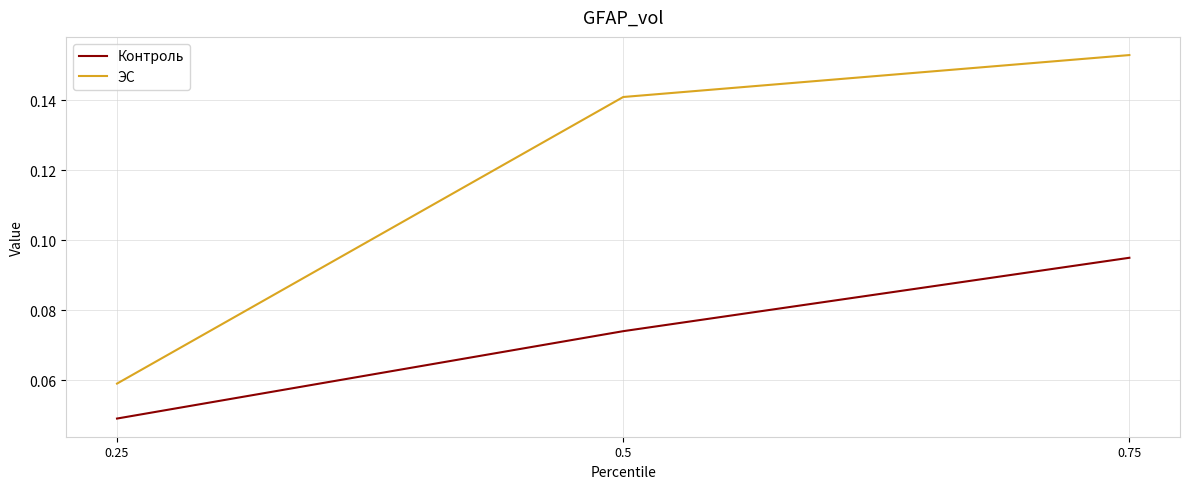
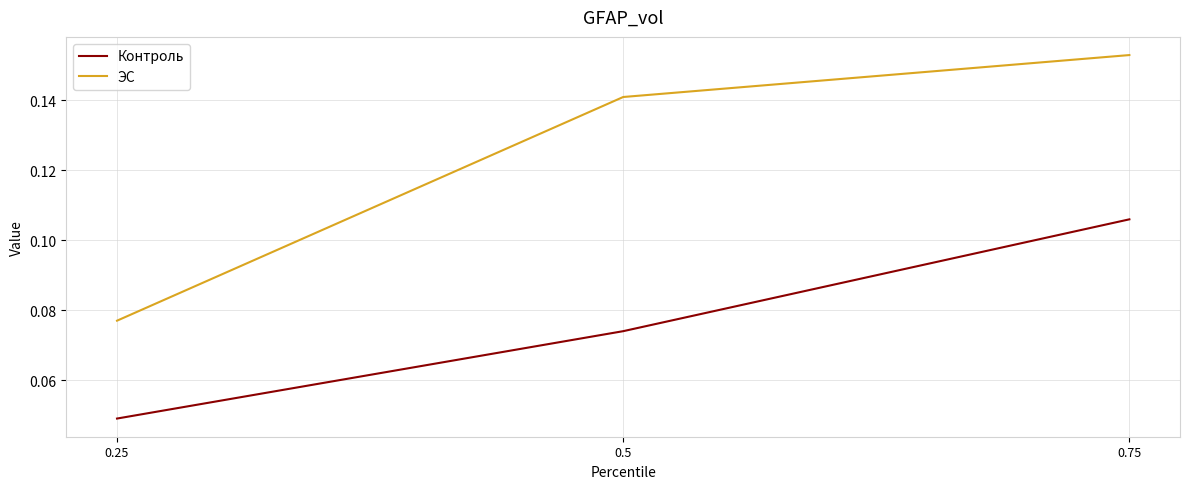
ЭС, 0.25: 0.059 -> 0.077
Контроль, 0.75: 0.095 -> 0.106
